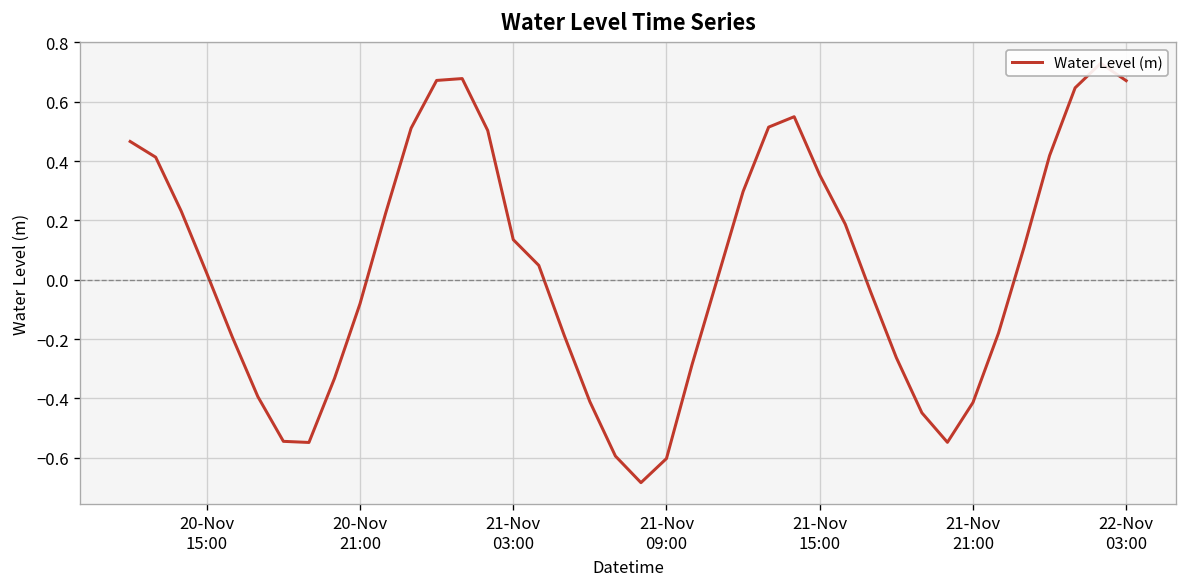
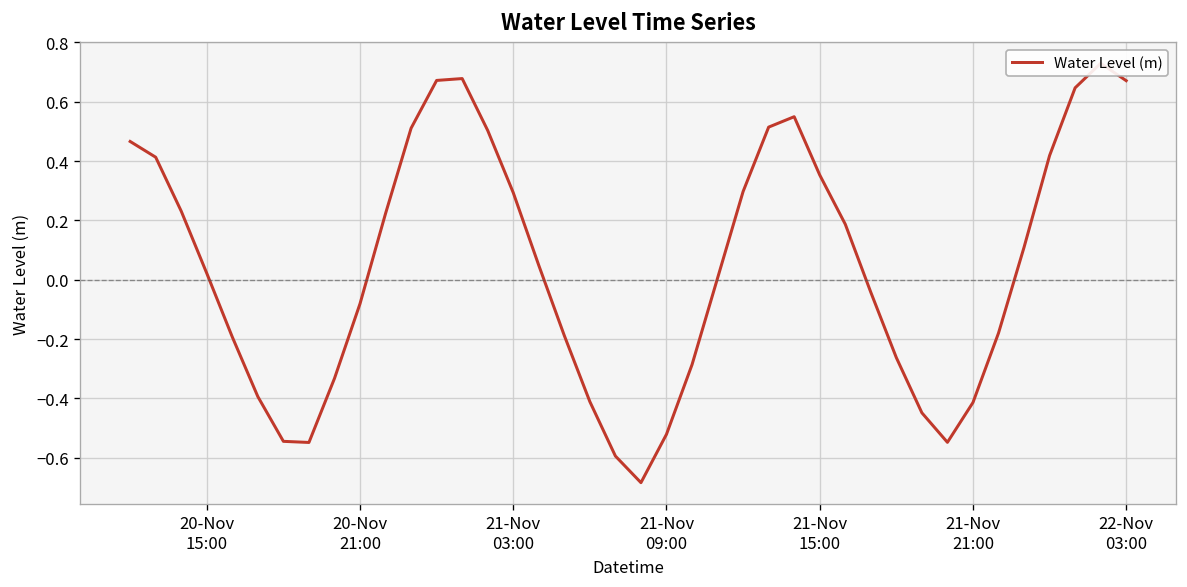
21-Nov 03:00: 0.14 -> 0.29
21-Nov 09:00: -0.60 -> -0.52
